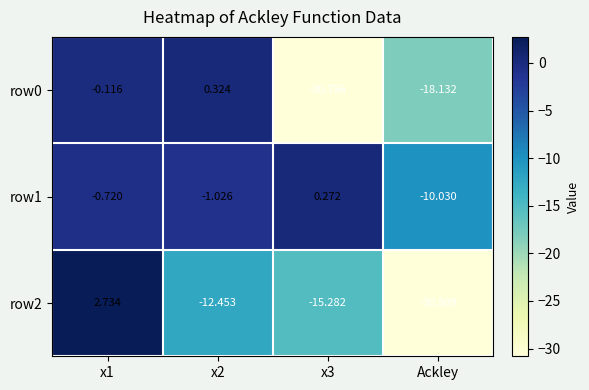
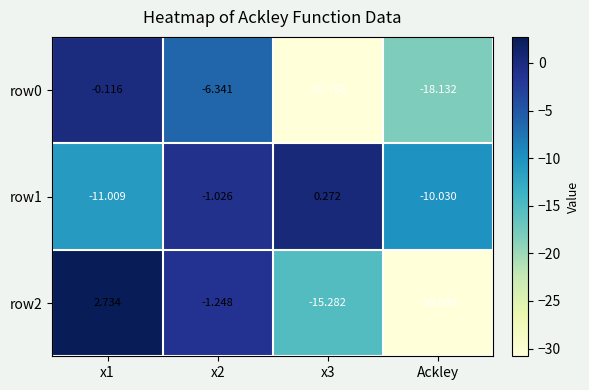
row0, x2: 0.324 -> -6.341
row1, x1: -0.720 -> -11.009
row2, x2: -12.453 -> -1.248
